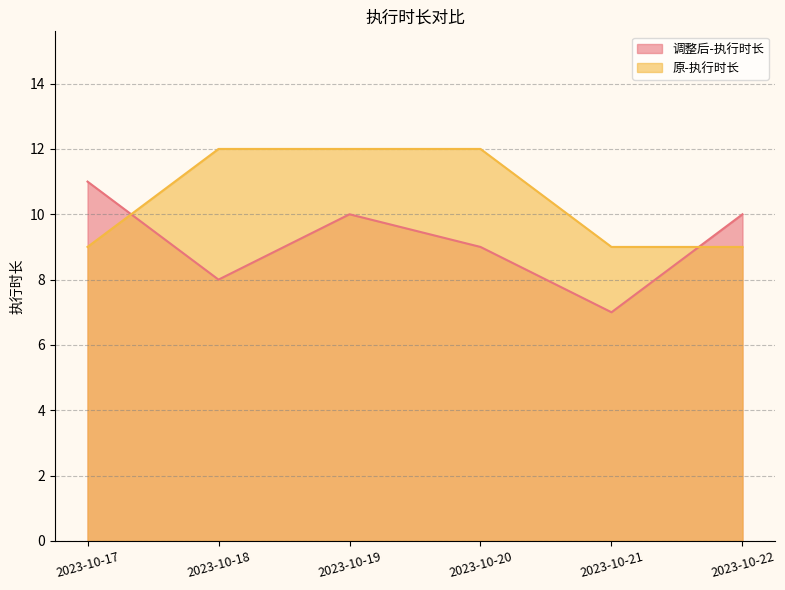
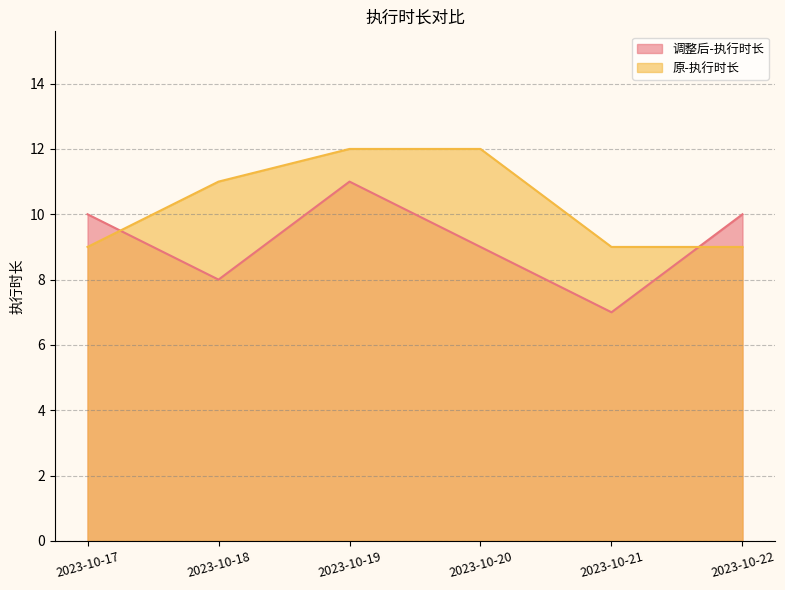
调整后-执行时长, 2023-10-17: 11 -> 10
原-执行时长, 2023-10-18: 12 -> 11
调整后-执行时长, 2023-10-19: 10 -> 11
